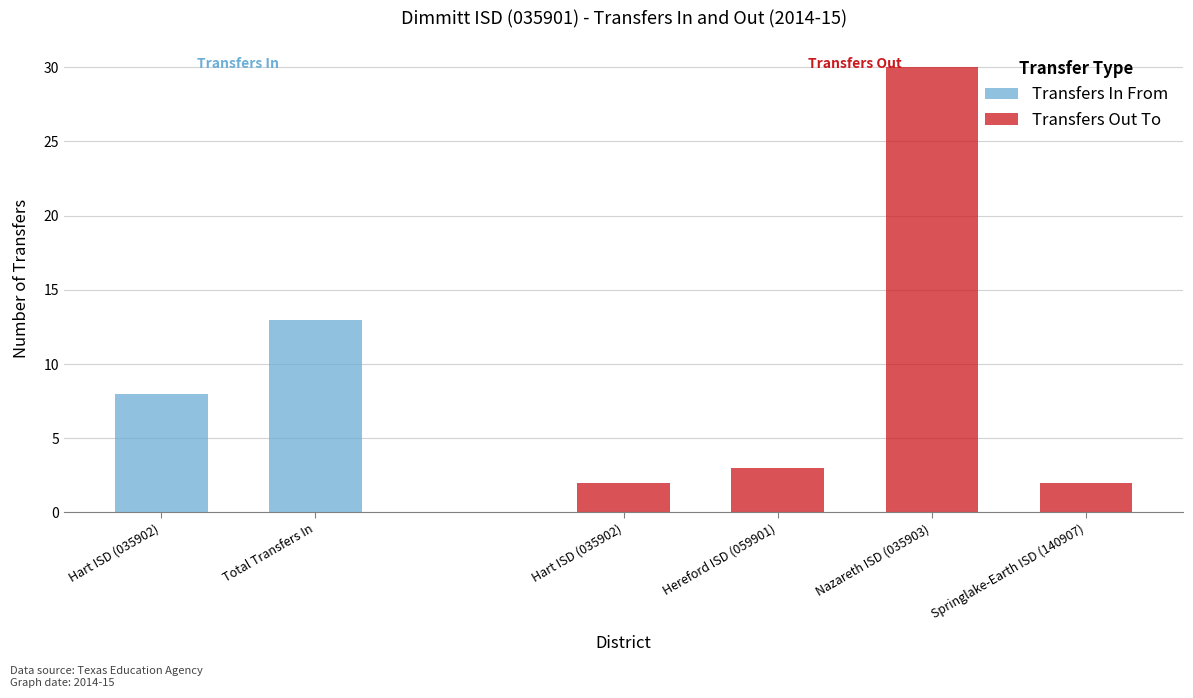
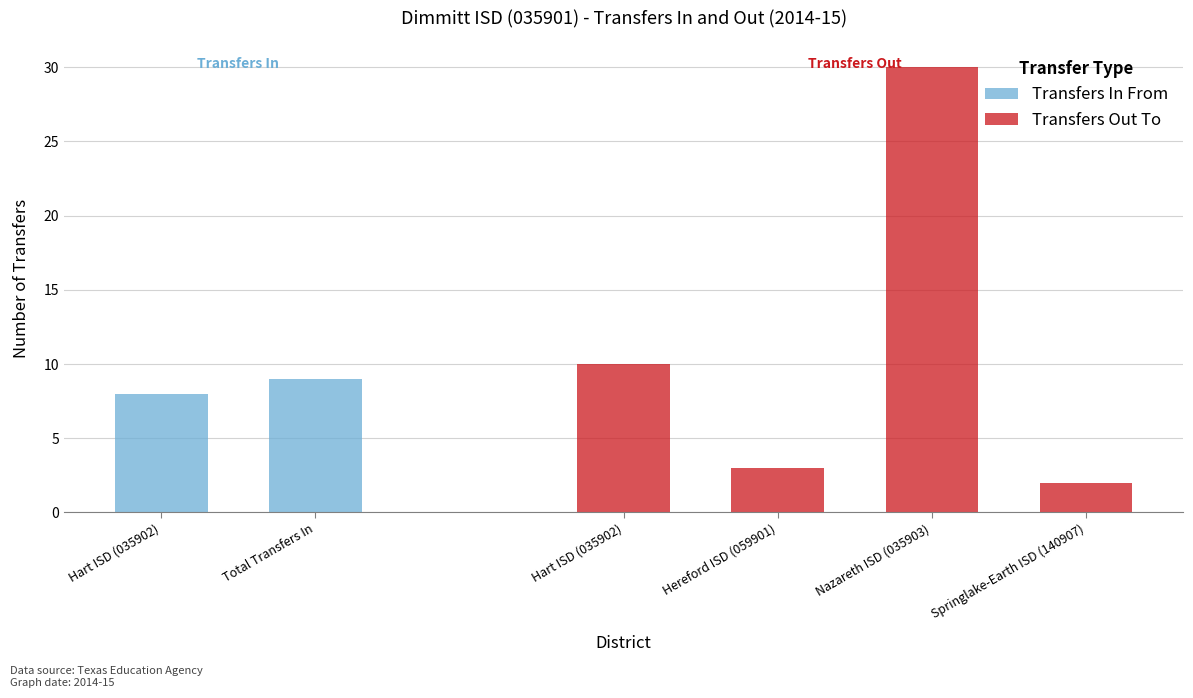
Transfers In From, Total Transfers In: 13 -> 9
Transfers Out To, Hart ISD (035902): 2 -> 10
